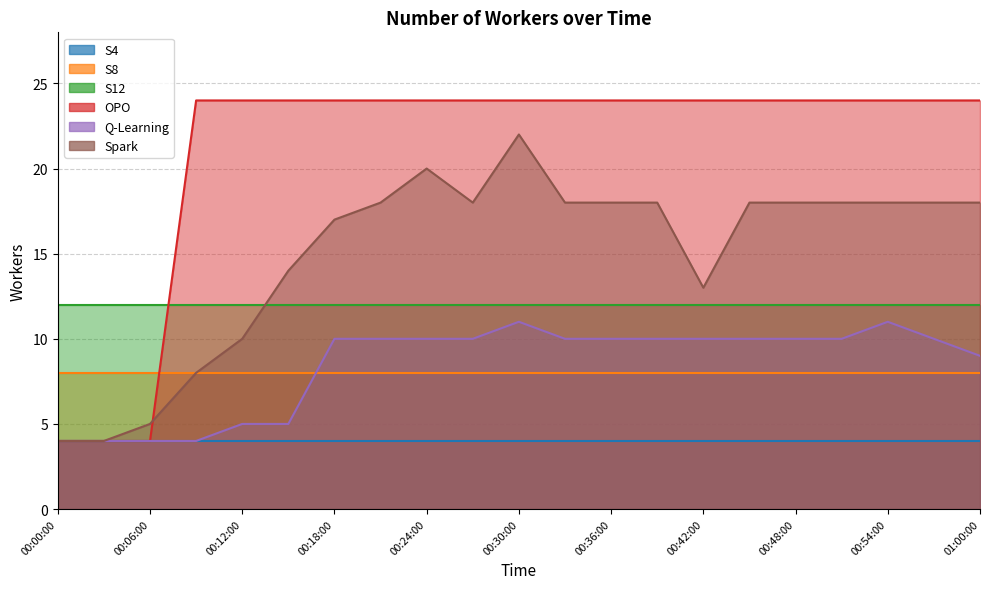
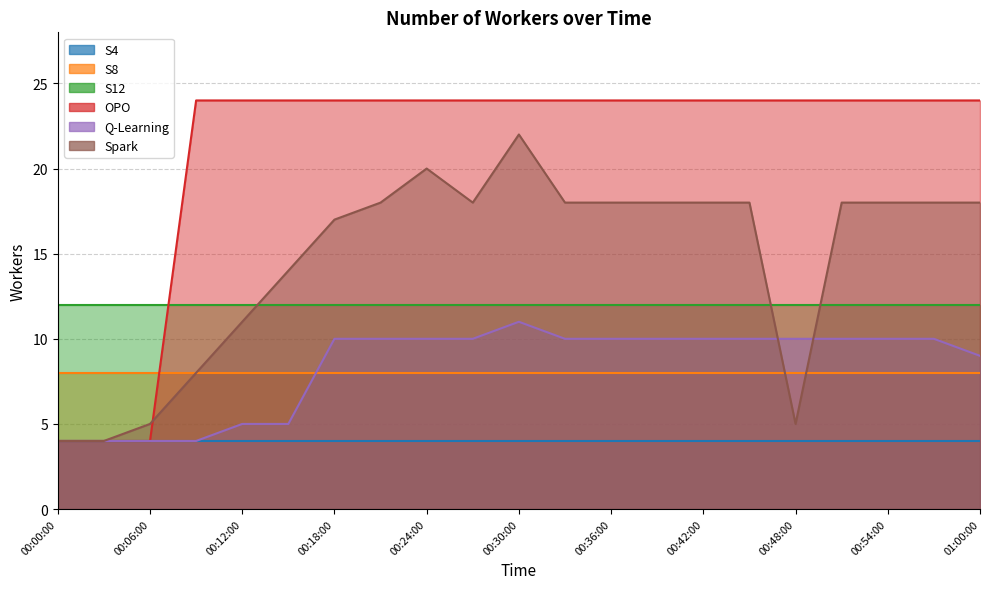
Spark, 00:12:00: 10 -> 11
Spark, 00:42:00: 13 -> 18
Spark, 00:48:00: 18 -> 5
Q-Learning, 00:54:00: 11 -> 10
